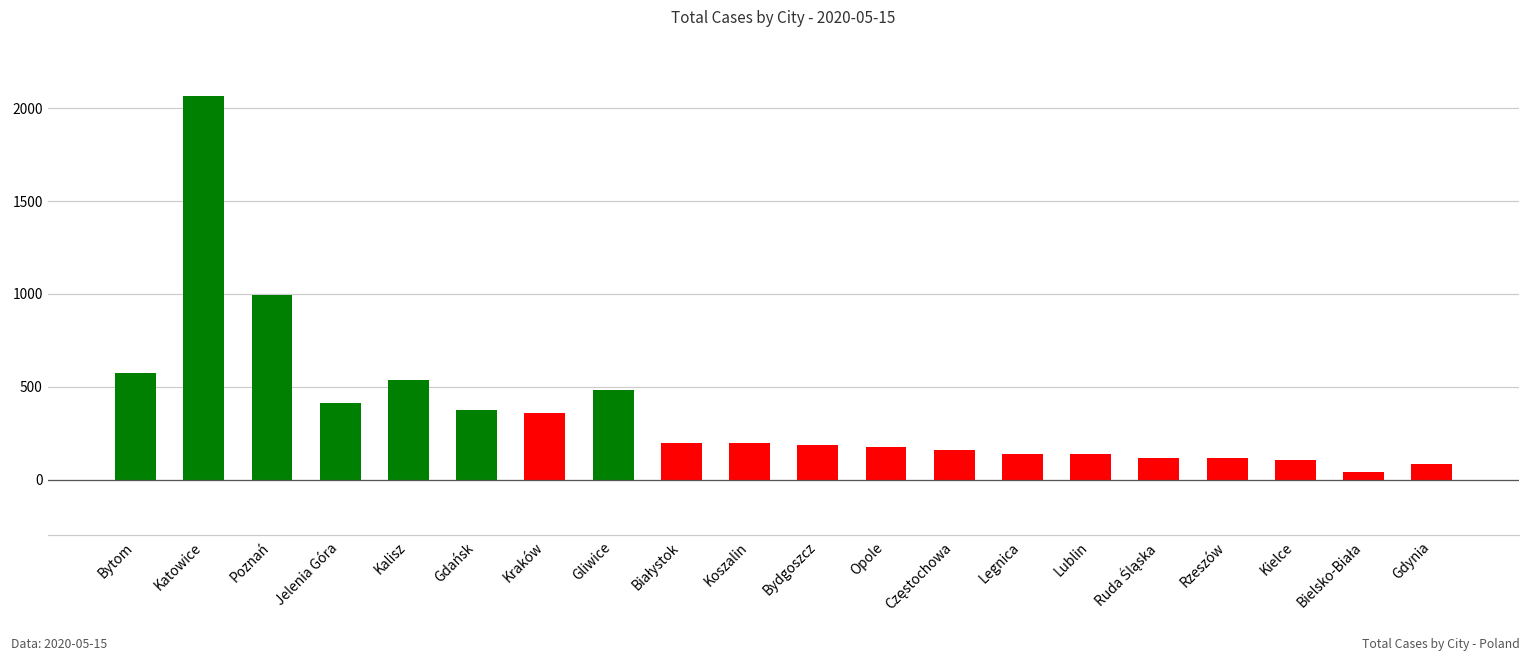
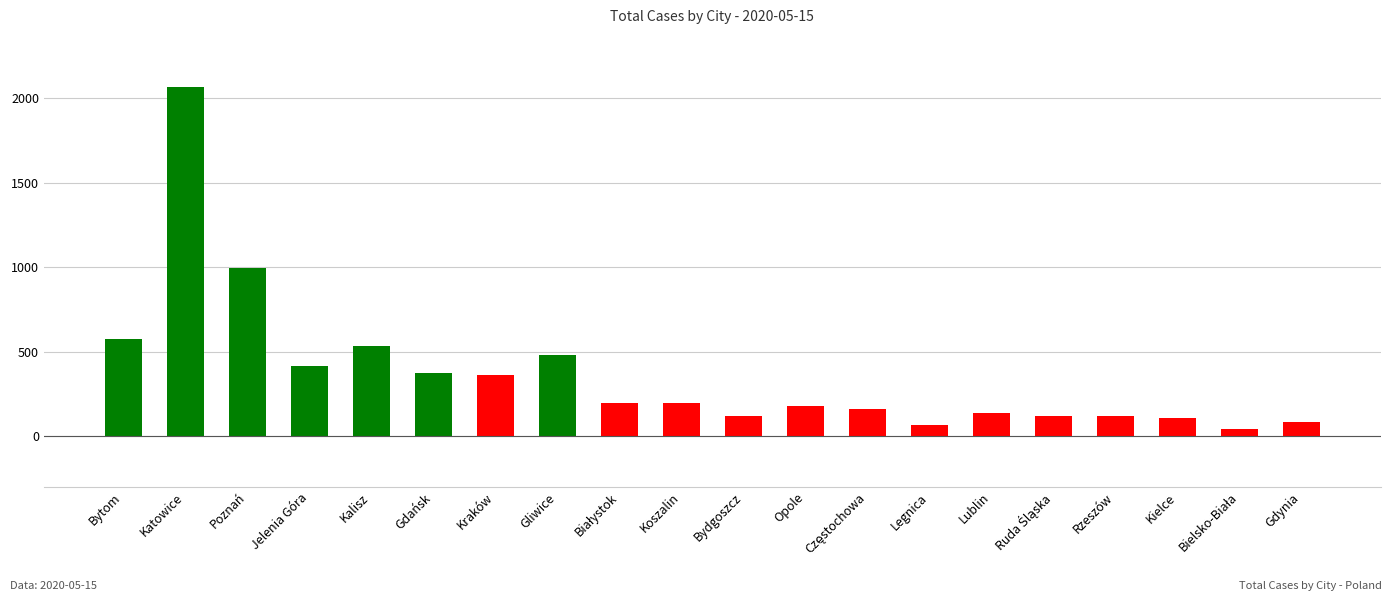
Bydgoszcz: 180 -> 120
Legnica: 140 -> 70
